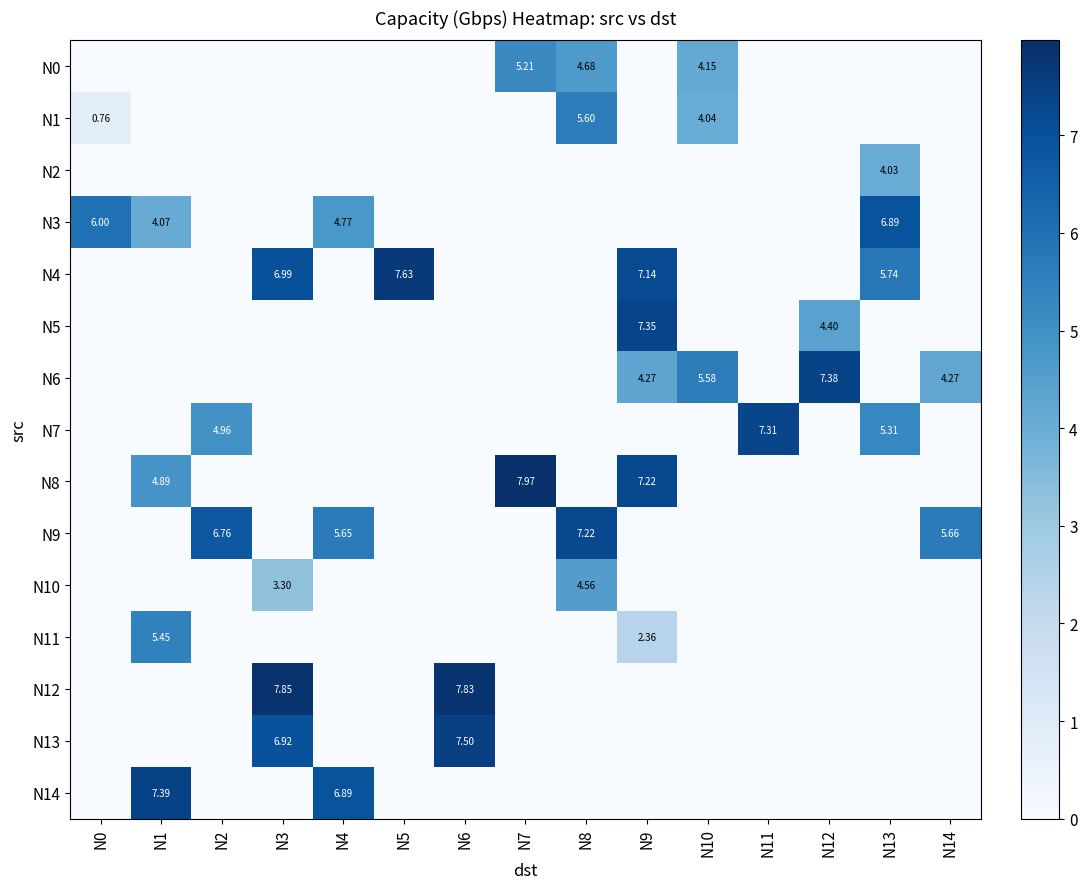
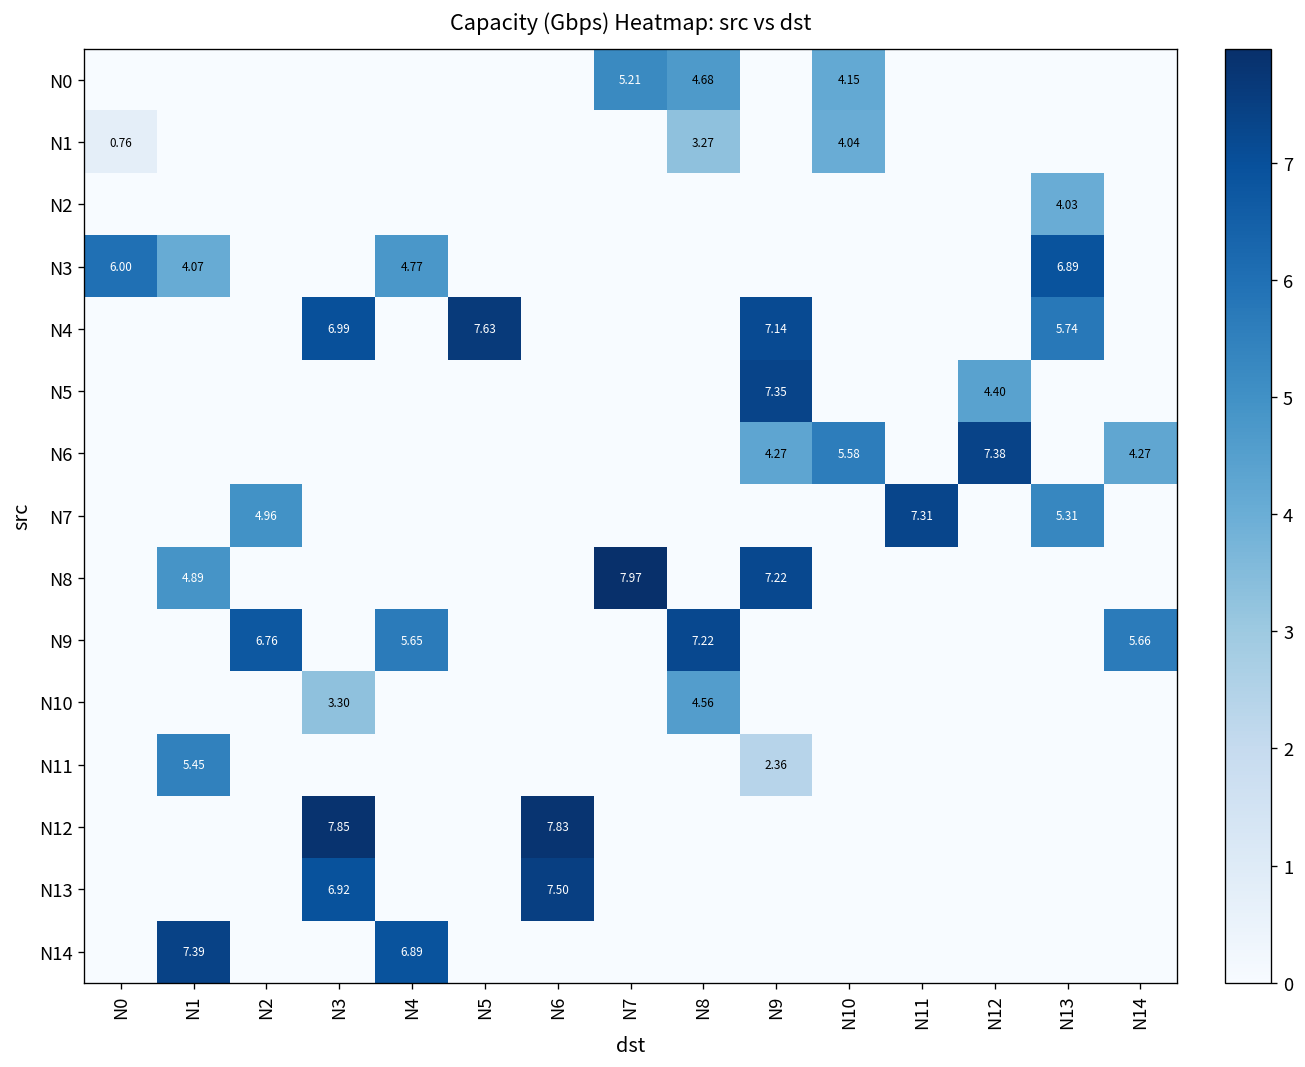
N1, N8: 5.60 -> 3.27
